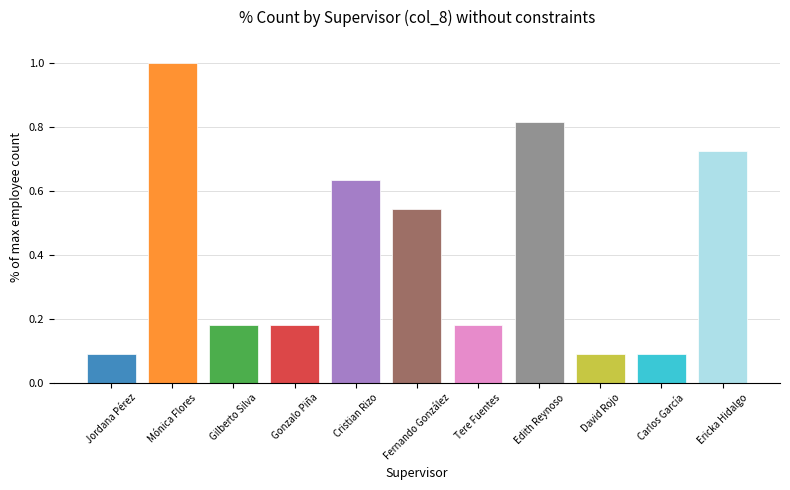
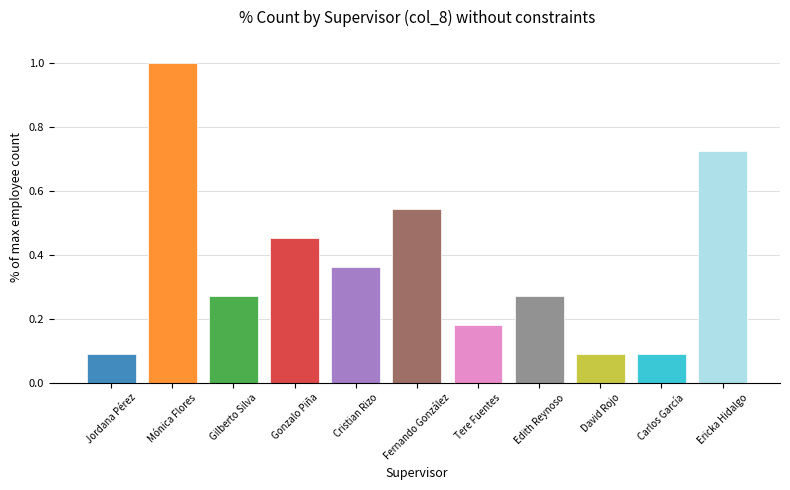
Gilberto Silva: 0.18 -> 0.27
Gonzalo Piña: 0.18 -> 0.45
Cristian Rizo: 0.64 -> 0.36
Edith Reynoso: 0.82 -> 0.27
